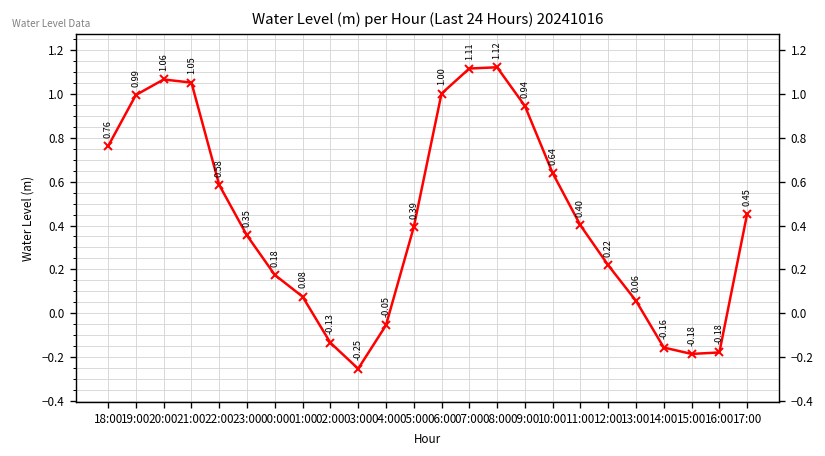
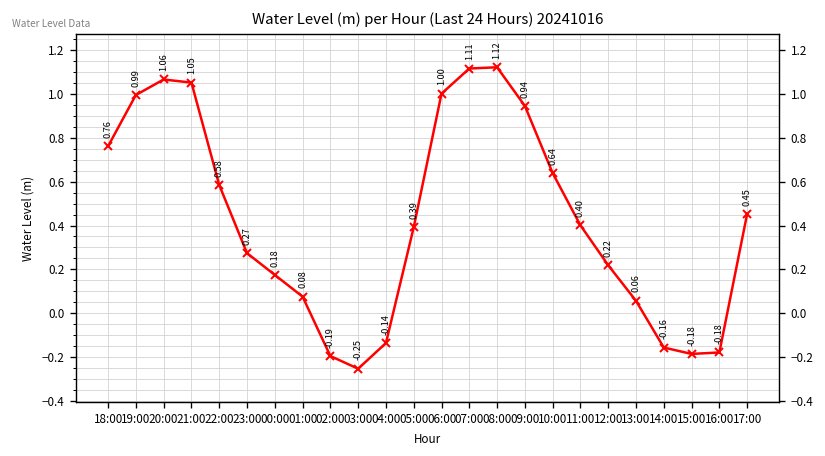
23:00: 0.35 -> 0.27
02:00: -0.13 -> -0.19
04:00: -0.05 -> -0.14
